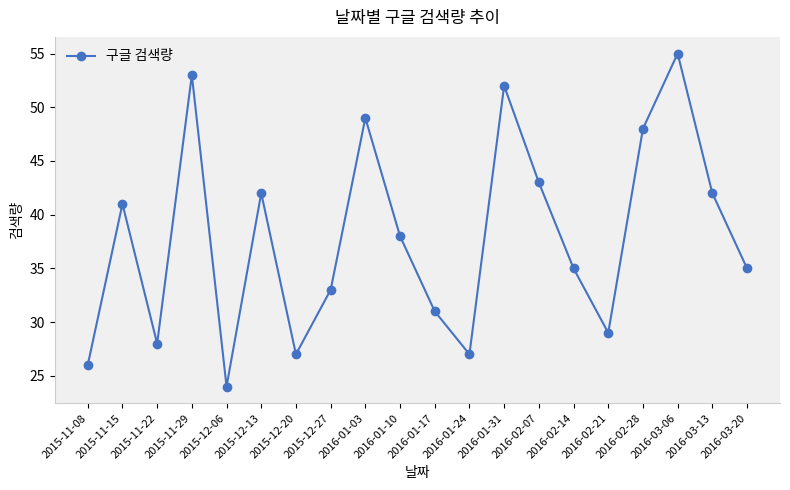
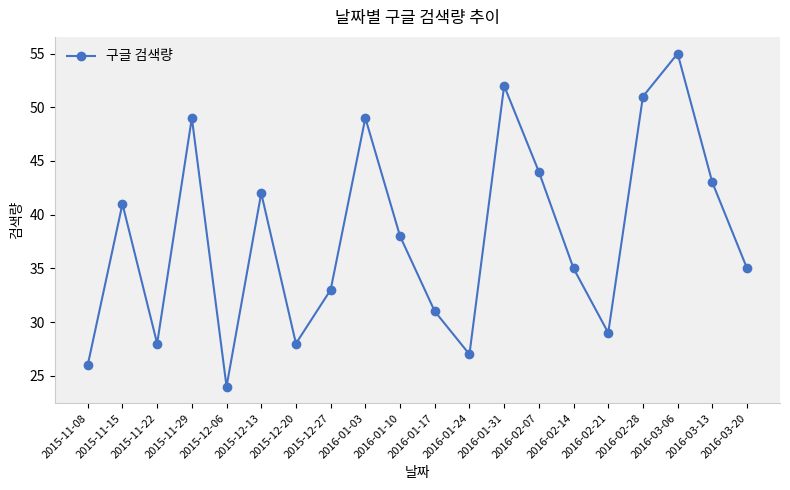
2015-11-29: 53 -> 49
2015-12-20: 27 -> 28
2016-02-07: 43 -> 44
2016-02-28: 48 -> 51
2016-03-13: 42 -> 43
